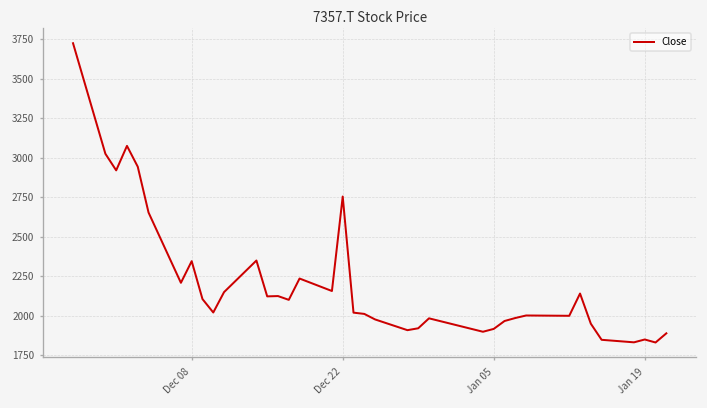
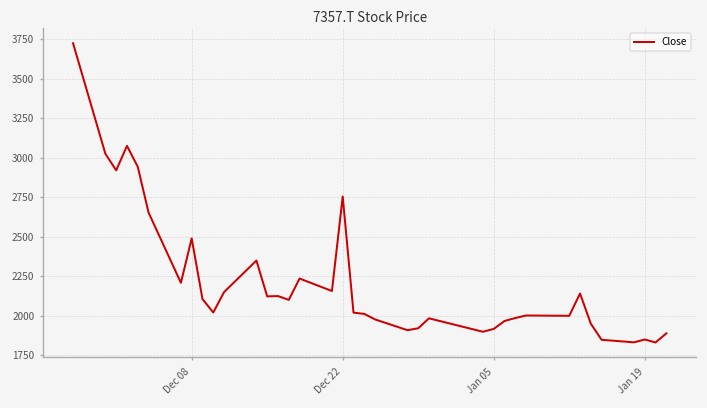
Dec 08: 2350 -> 2490
